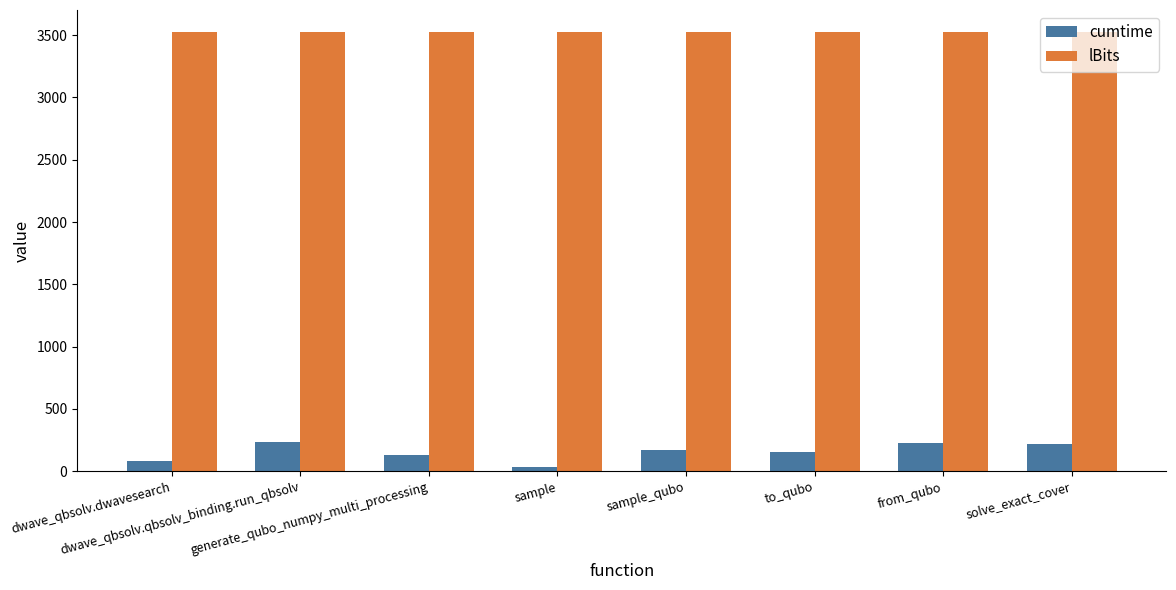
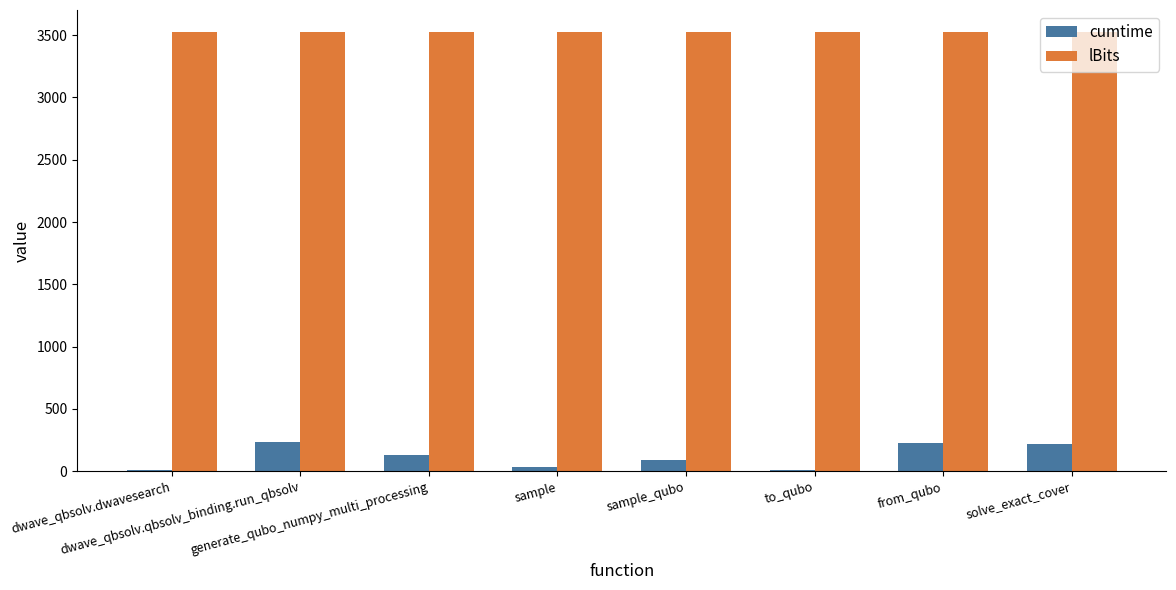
cumtime, dwave_qbsolv.dwavesearch: 80 -> 10
cumtime, sample_qubo: 170 -> 90
cumtime, to_qubo: 160 -> 10
